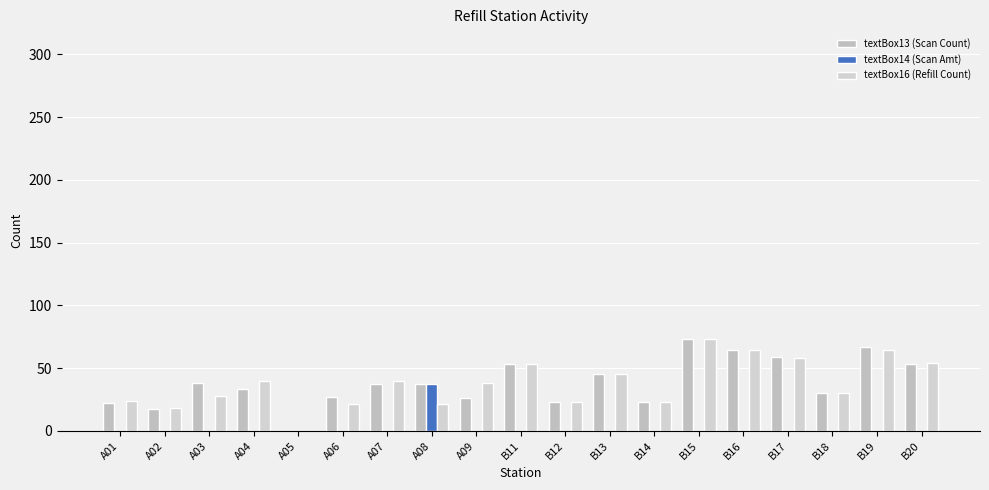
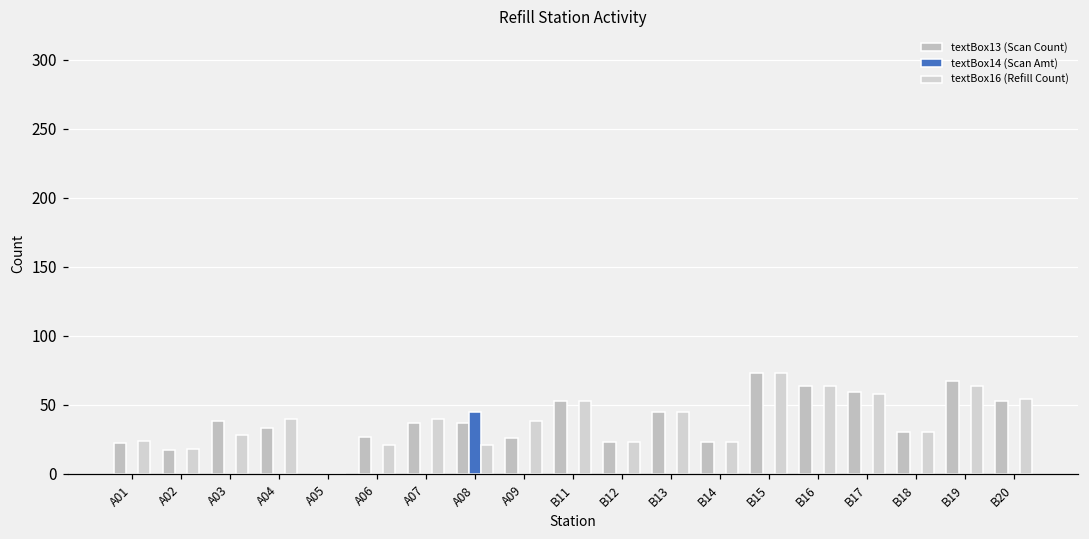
textBox14 (Scan Amt), A08: 37 -> 45
